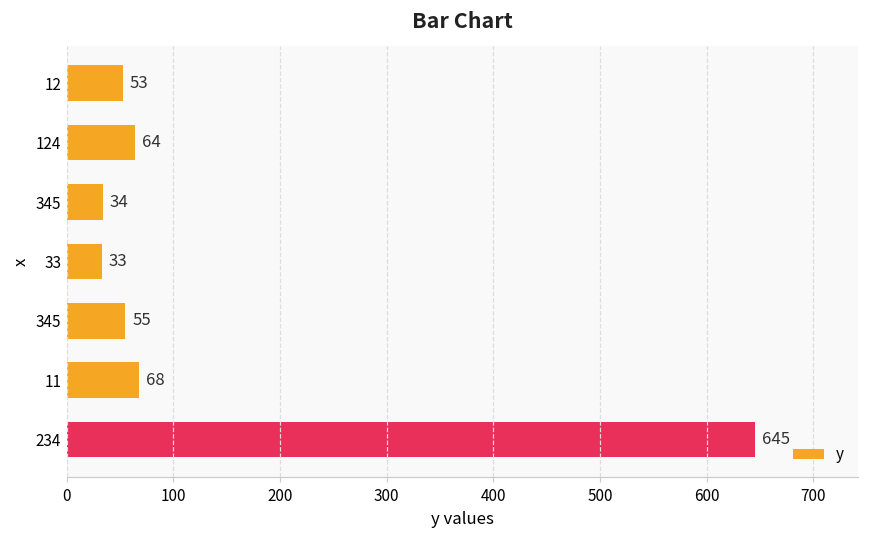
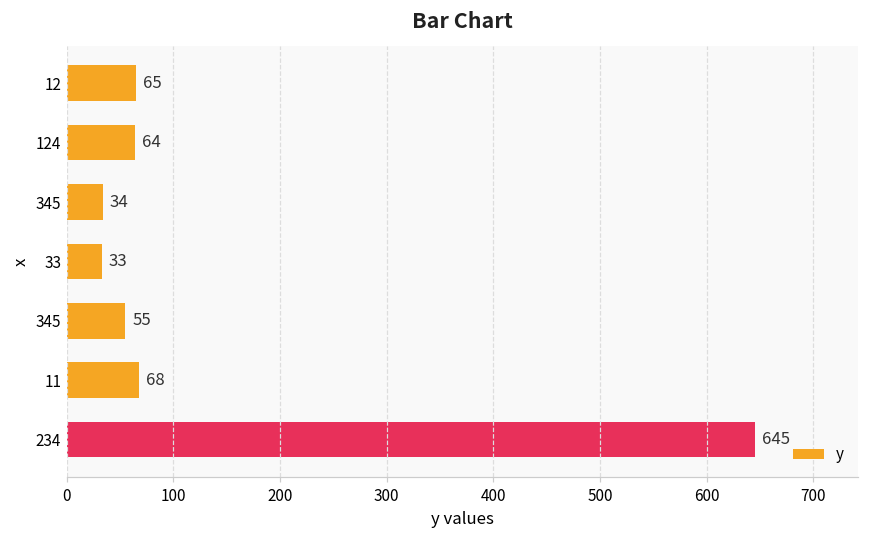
12: 53 -> 65
